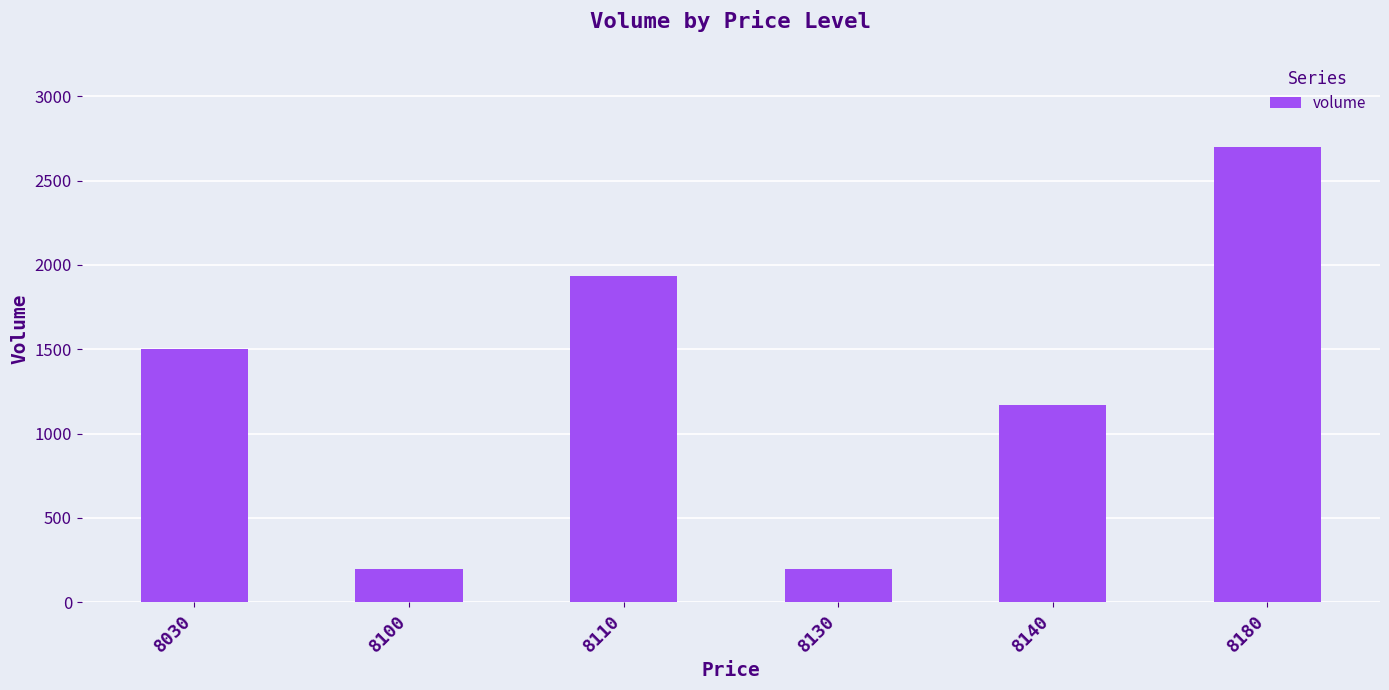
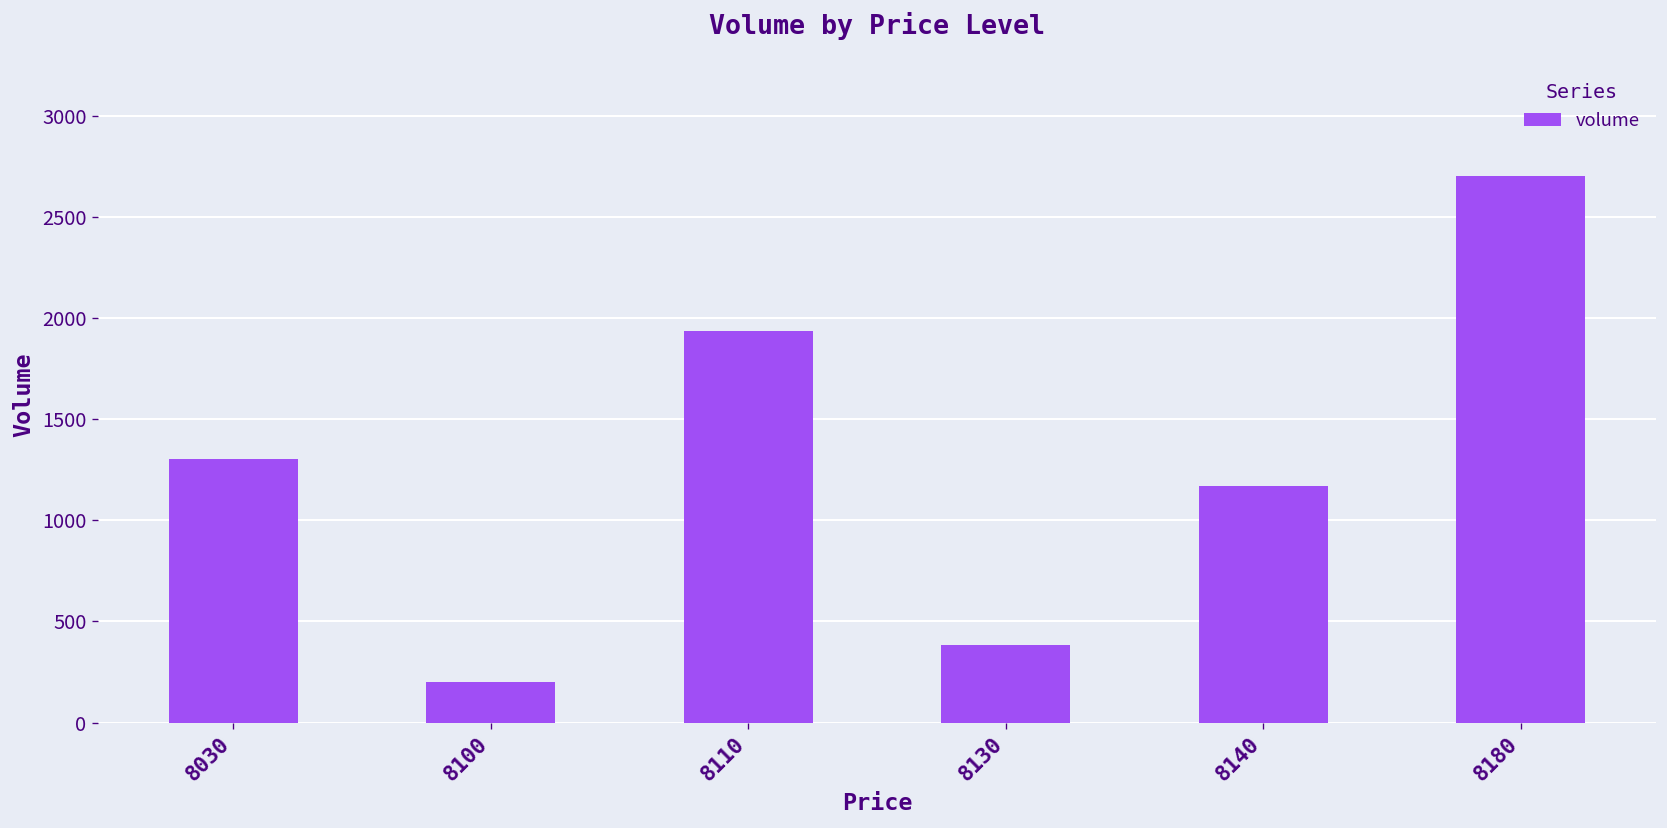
8030: 1500 -> 1310
8130: 200 -> 390
